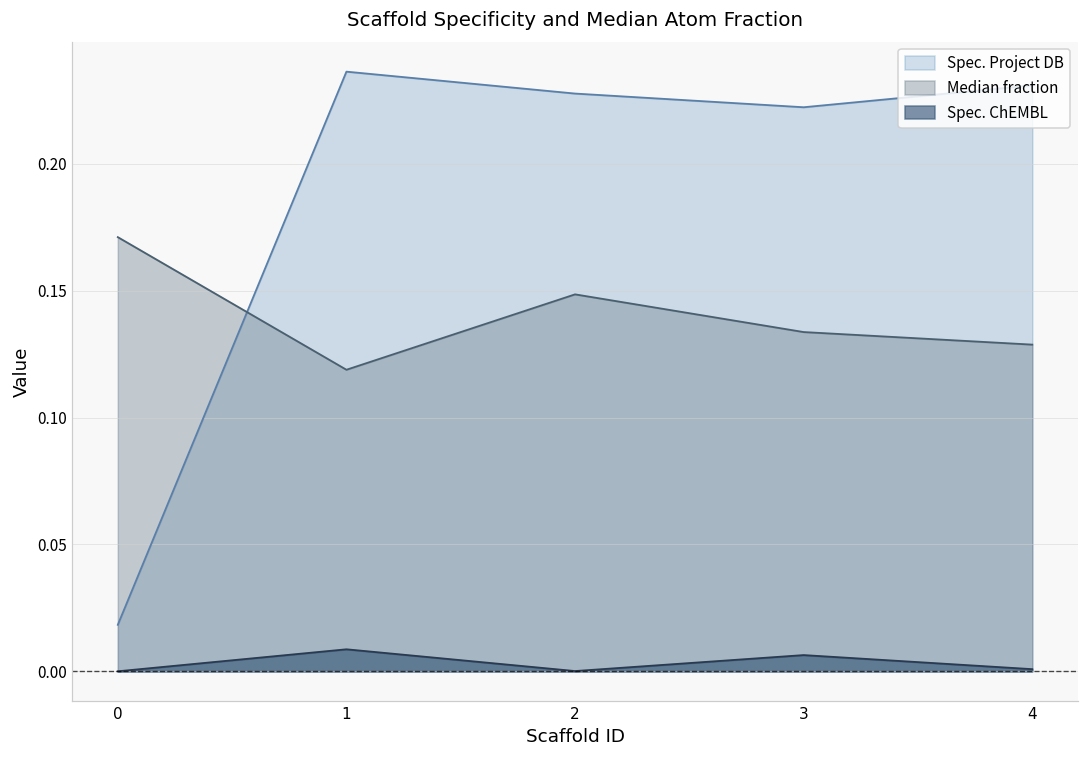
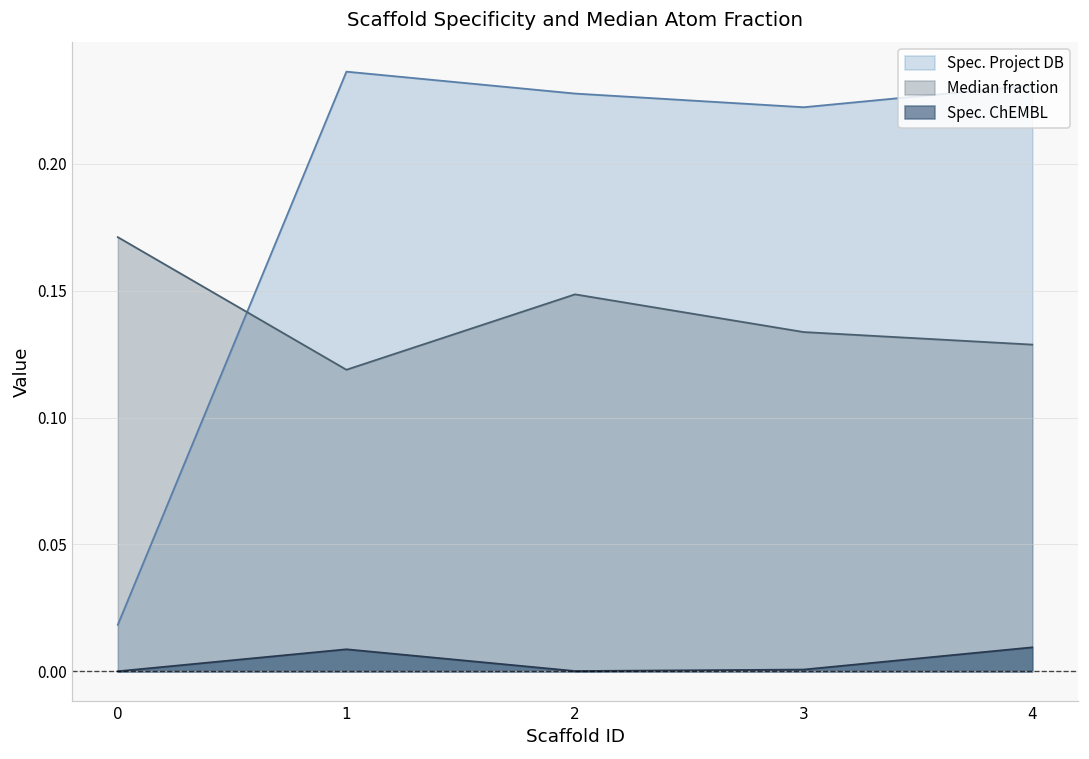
Spec. ChEMBL, 3: 0.006 -> 0.001
Spec. ChEMBL, 4: 0.001 -> 0.009
